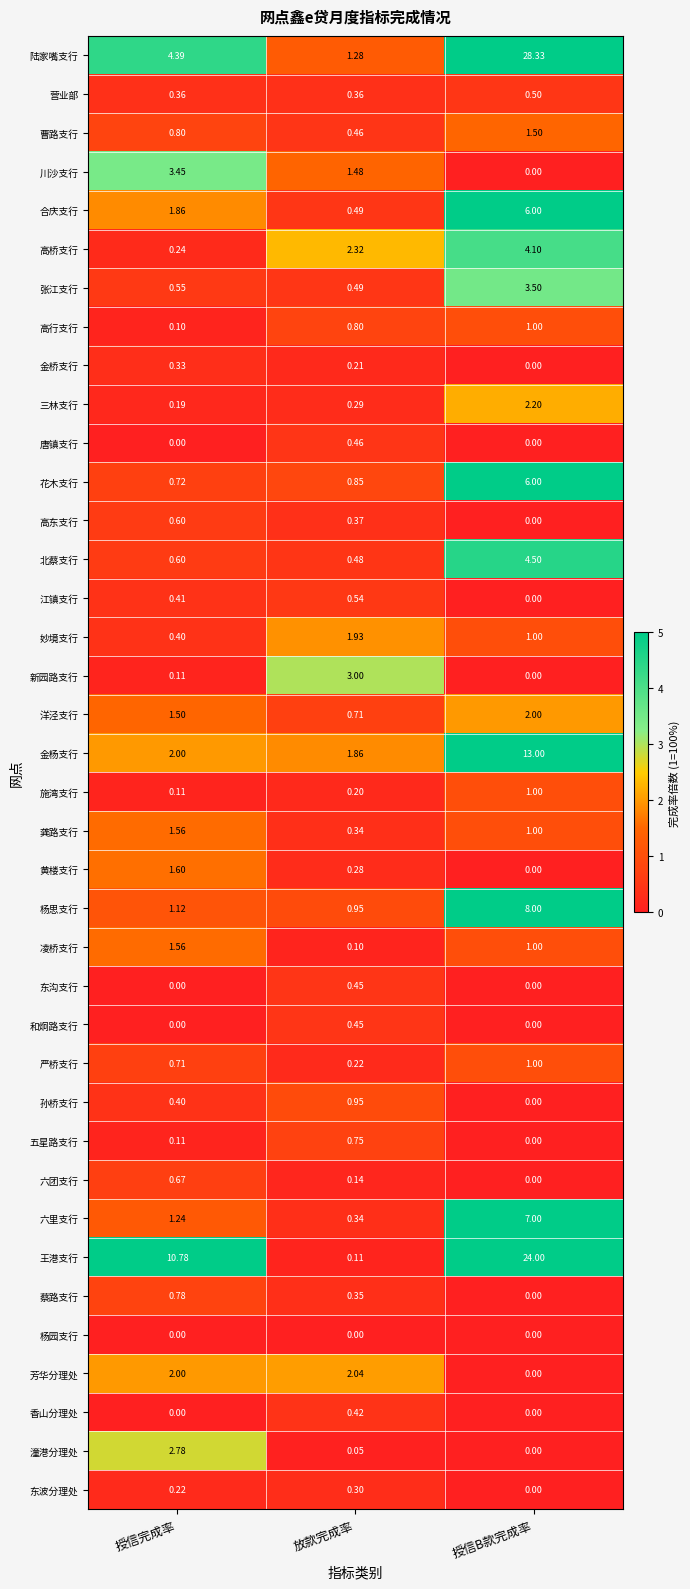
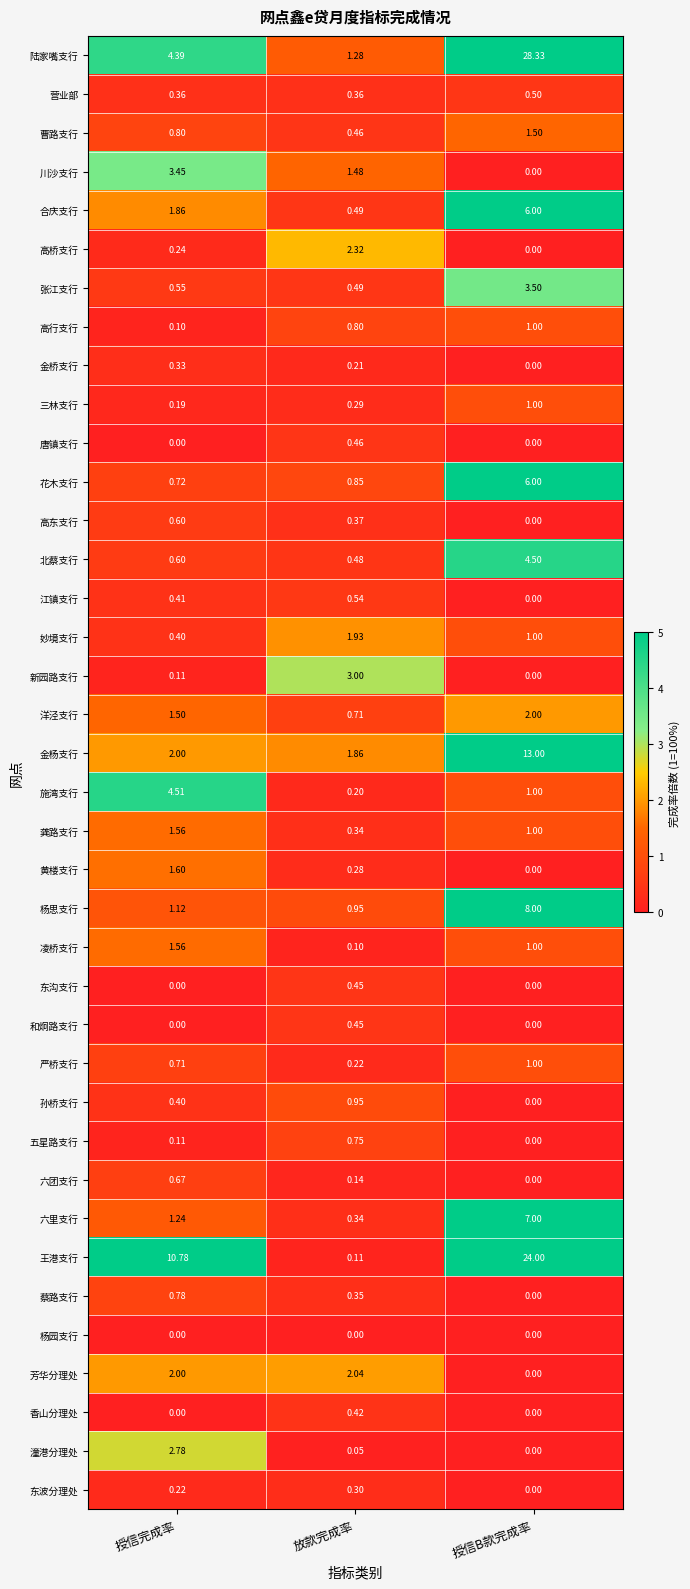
高桥支行, 授信B款完成率: 4.10 -> 0.00
三林支行, 授信B款完成率: 2.20 -> 1.00
施湾支行, 授信完成率: 0.11 -> 4.51
